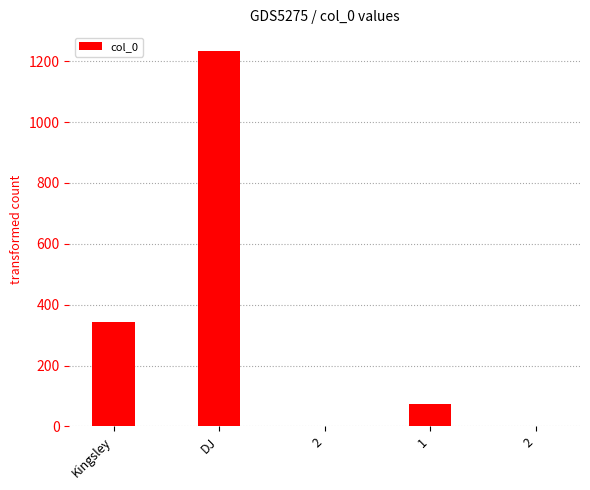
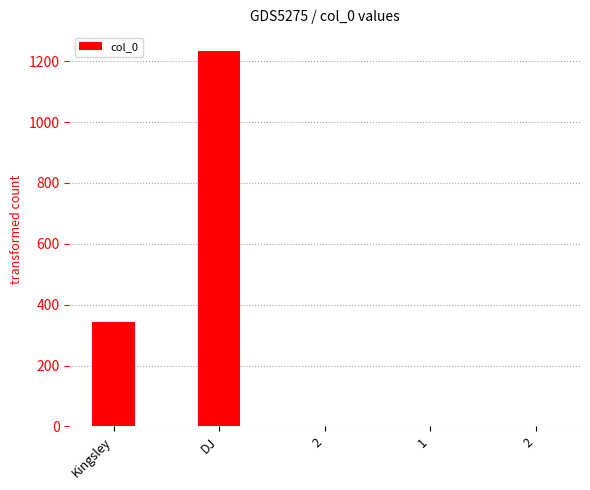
1: 80 -> 0
